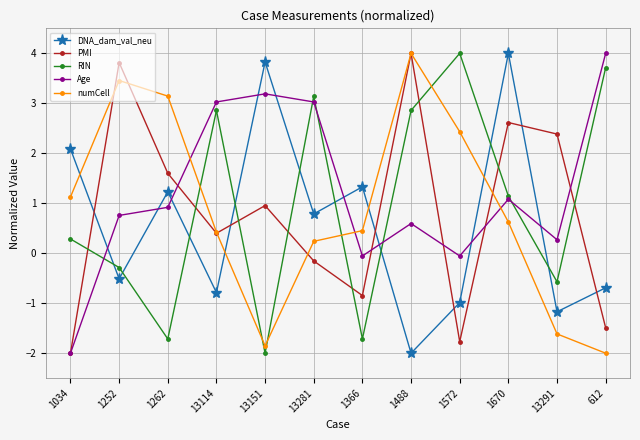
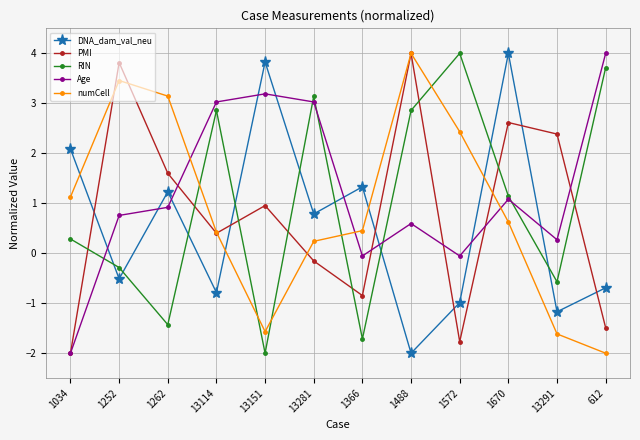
RIN, 1262: -1.7 -> -1.4
numCell, 13151: -1.9 -> -1.6
